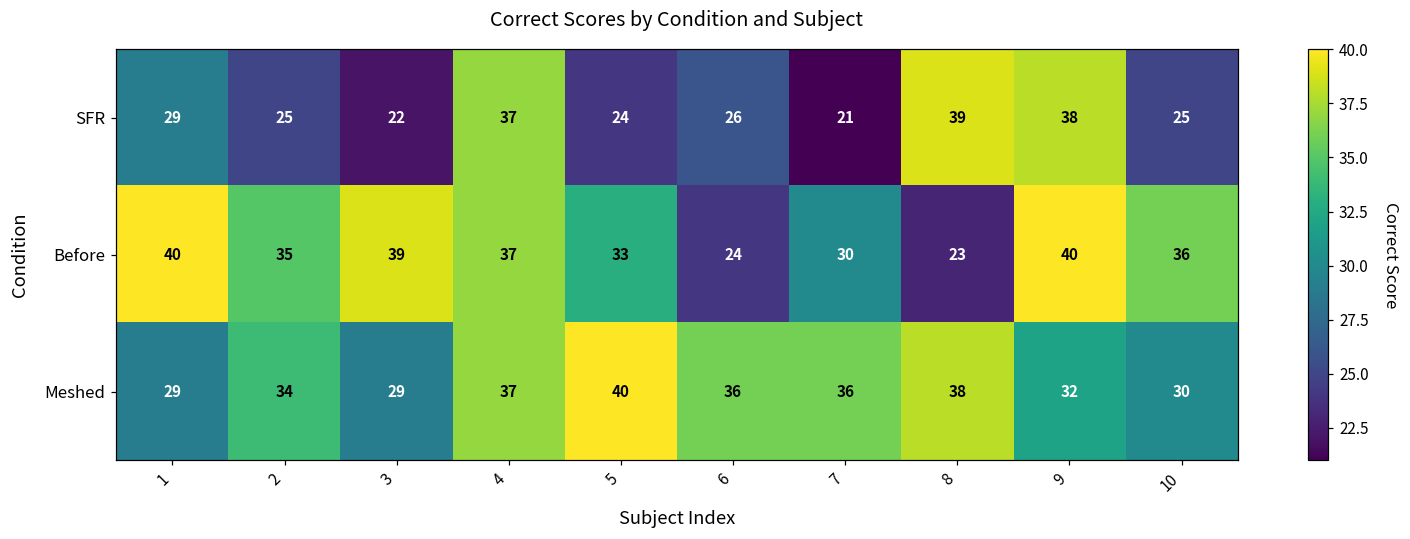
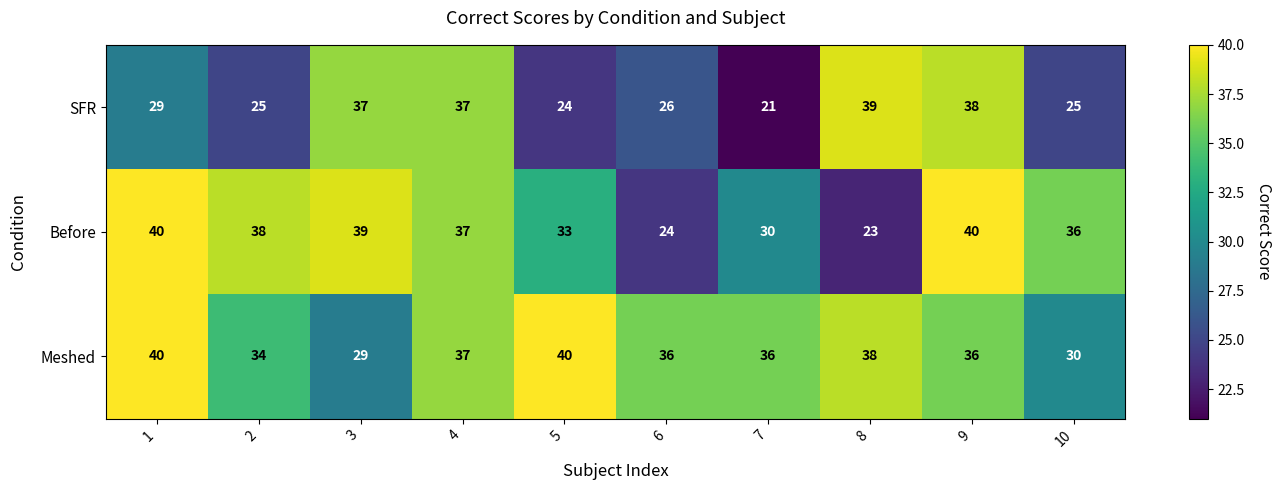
SFR, 3: 22 -> 37
Before, 2: 35 -> 38
Meshed, 1: 29 -> 40
Meshed, 9: 32 -> 36
